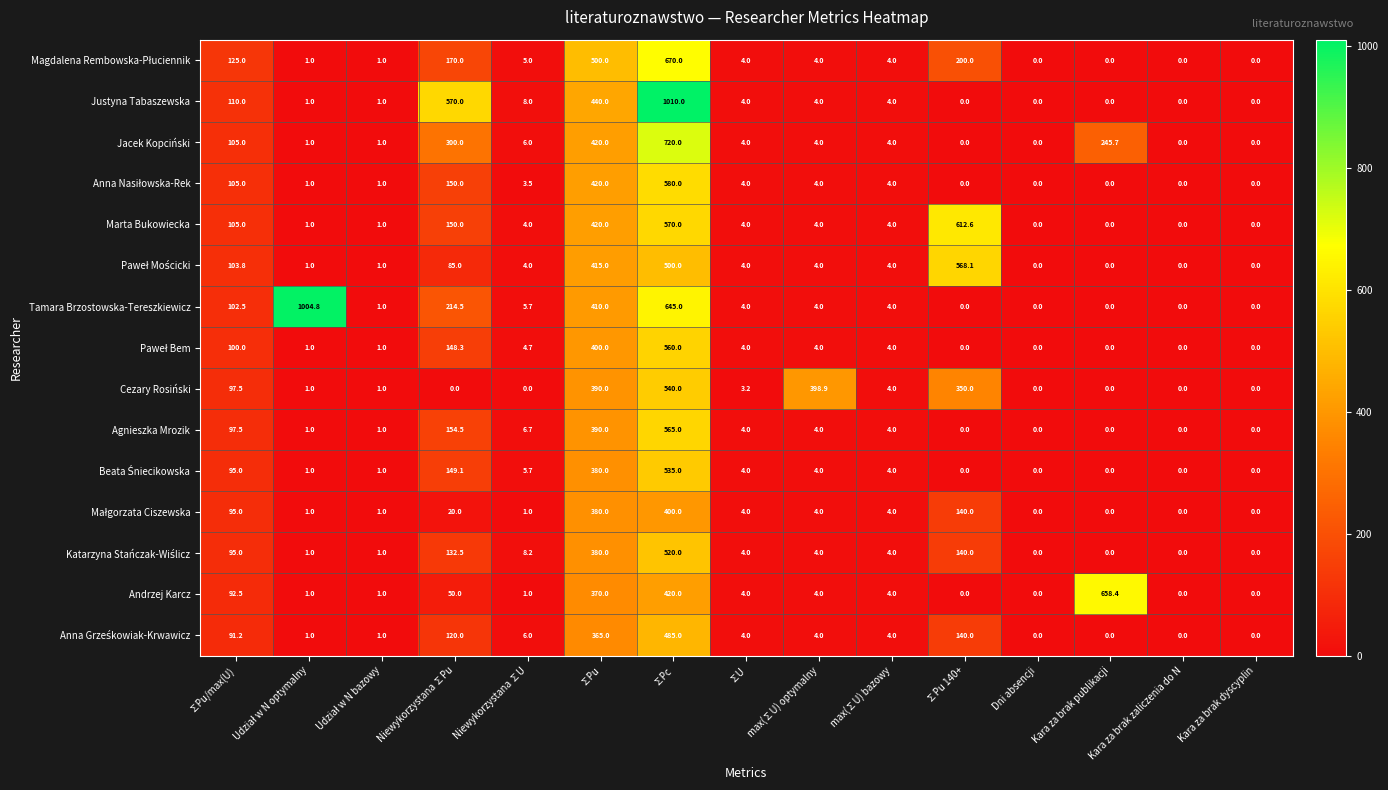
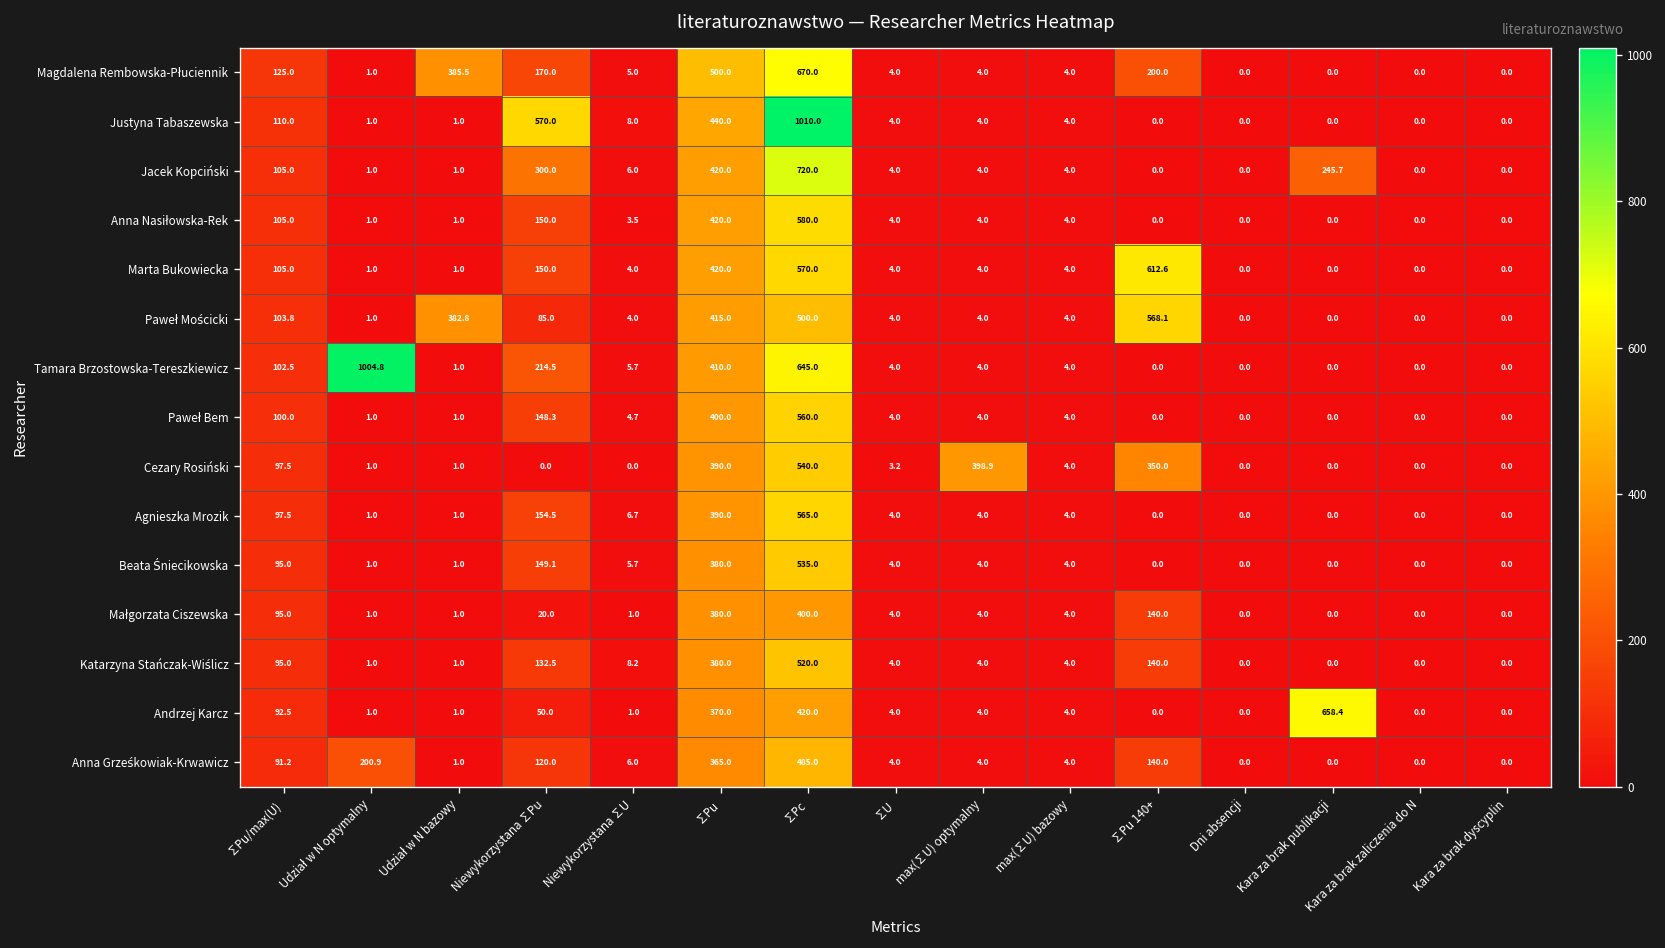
Magdalena Rembowska-Płuciennik, Udział w N bazowy: 1.0 -> 385.5
Paweł Mościcki, Udział w N bazowy: 1.0 -> 382.8
Anna Grześkowiak-Krwawicz, Udział w N optymalny: 1.0 -> 200.9
